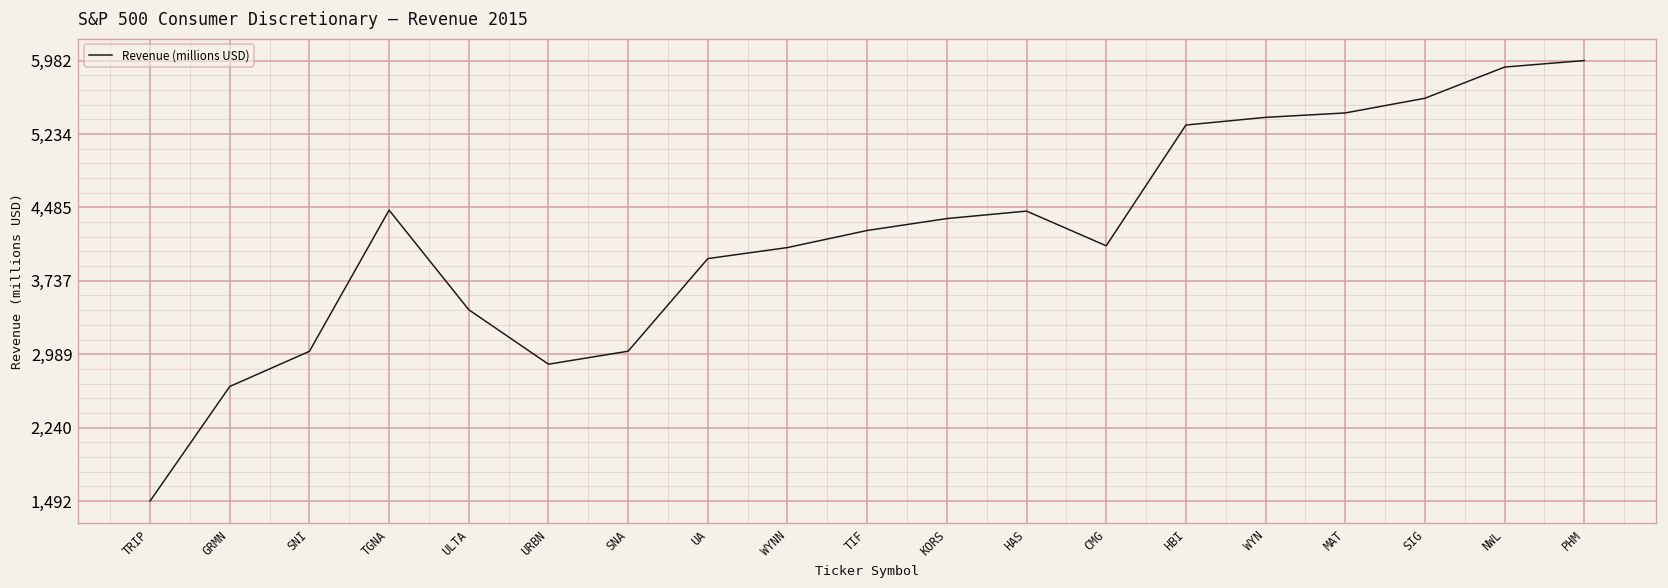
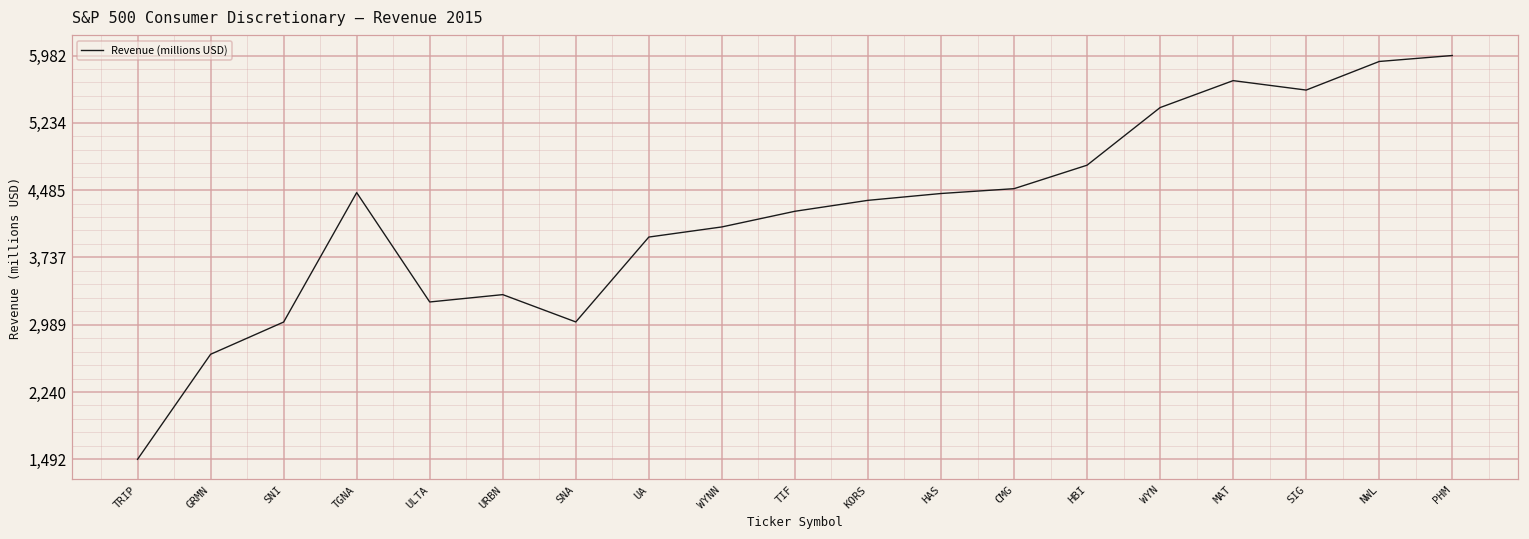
ULTA: 3,400 -> 3,200
URBN: 2,900 -> 3,300
CMG: 4,100 -> 4,500
HBI: 5,300 -> 4,800
MAT: 5,400 -> 5,700
